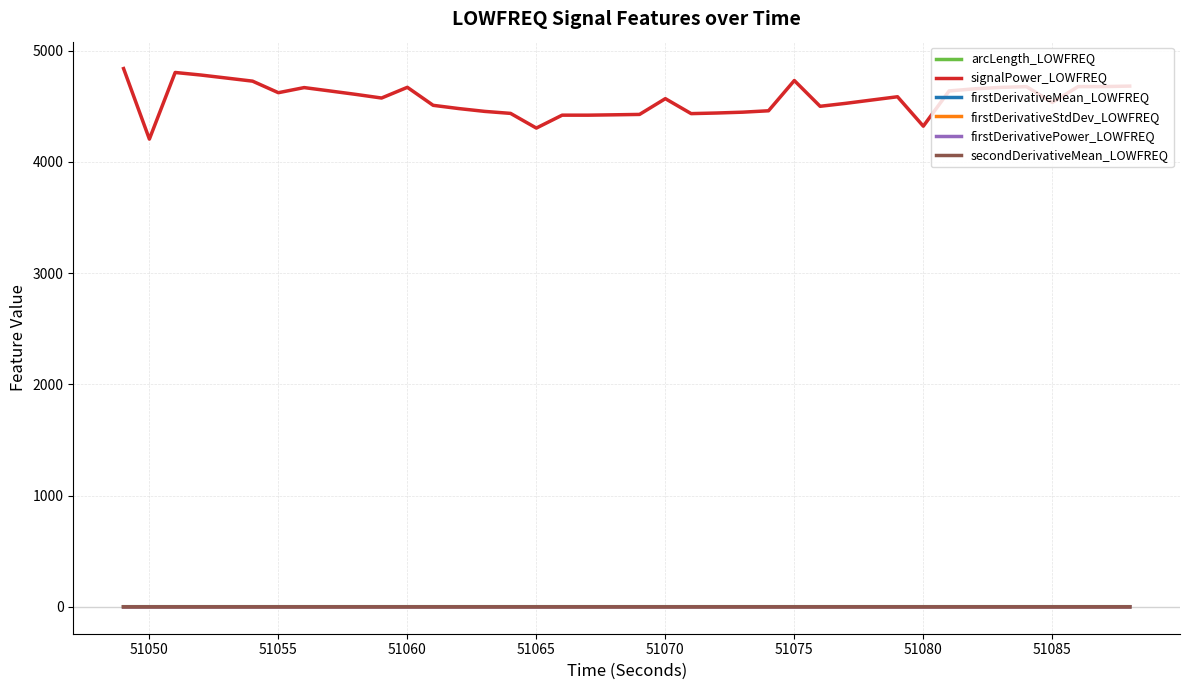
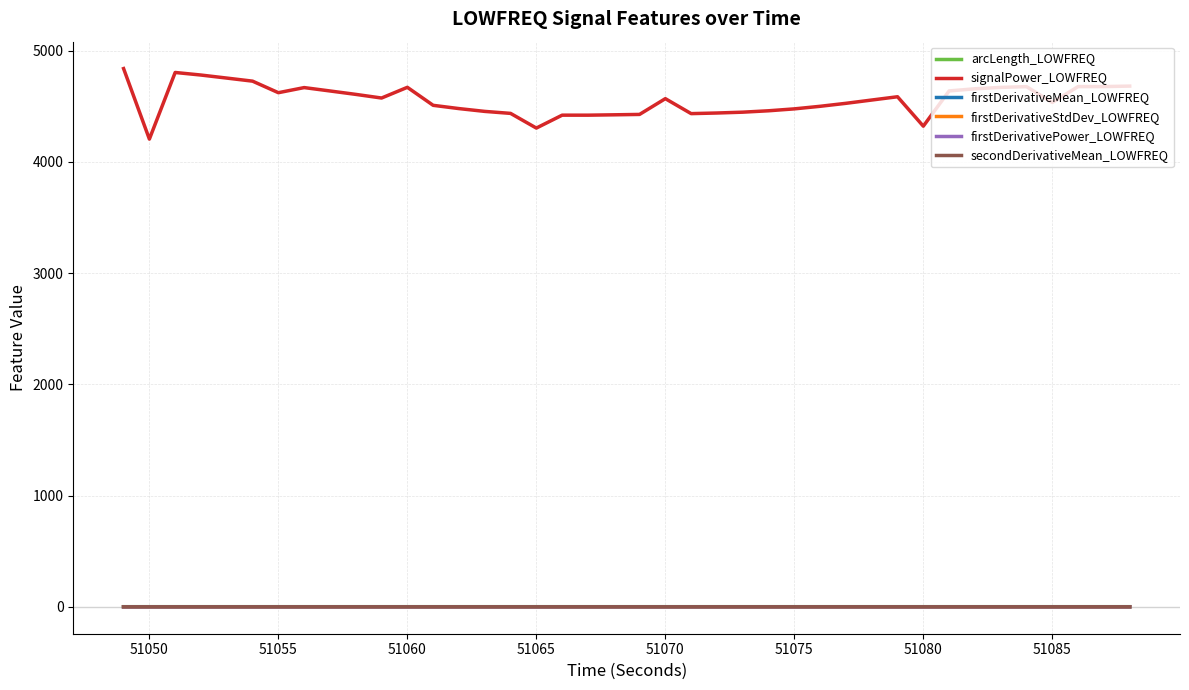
signalPower_LOWFREQ, 51075: 4730 -> 4480
